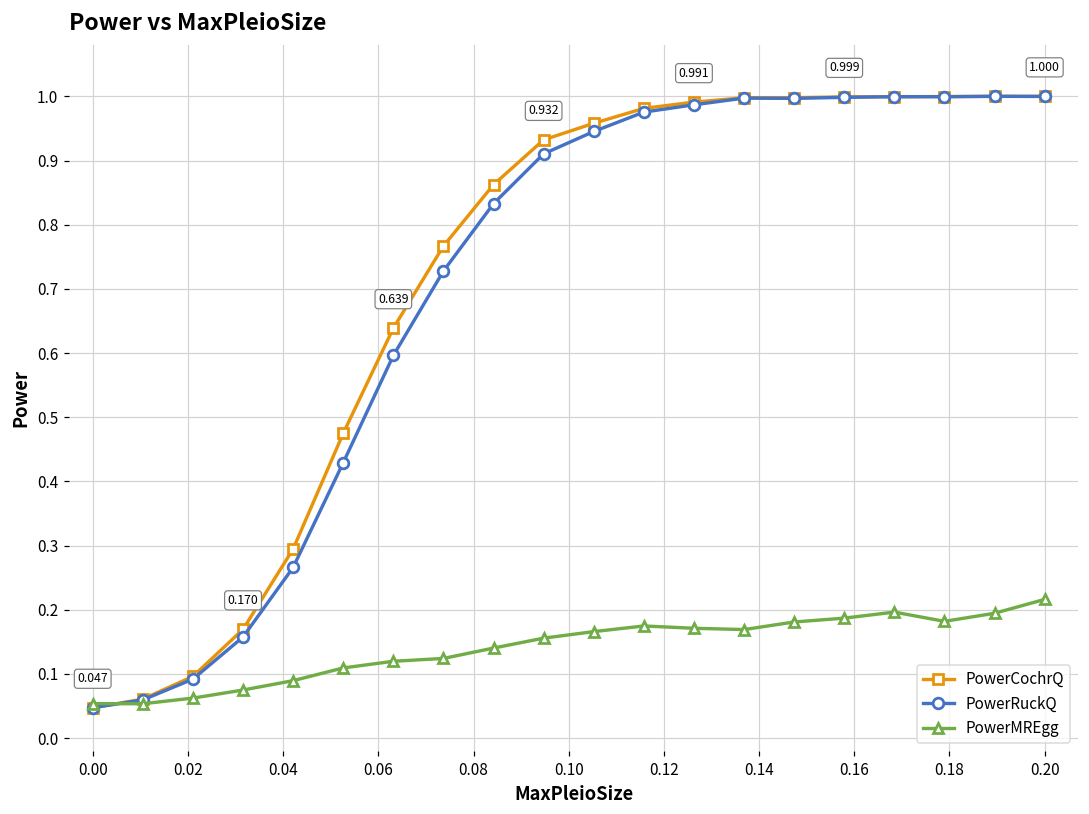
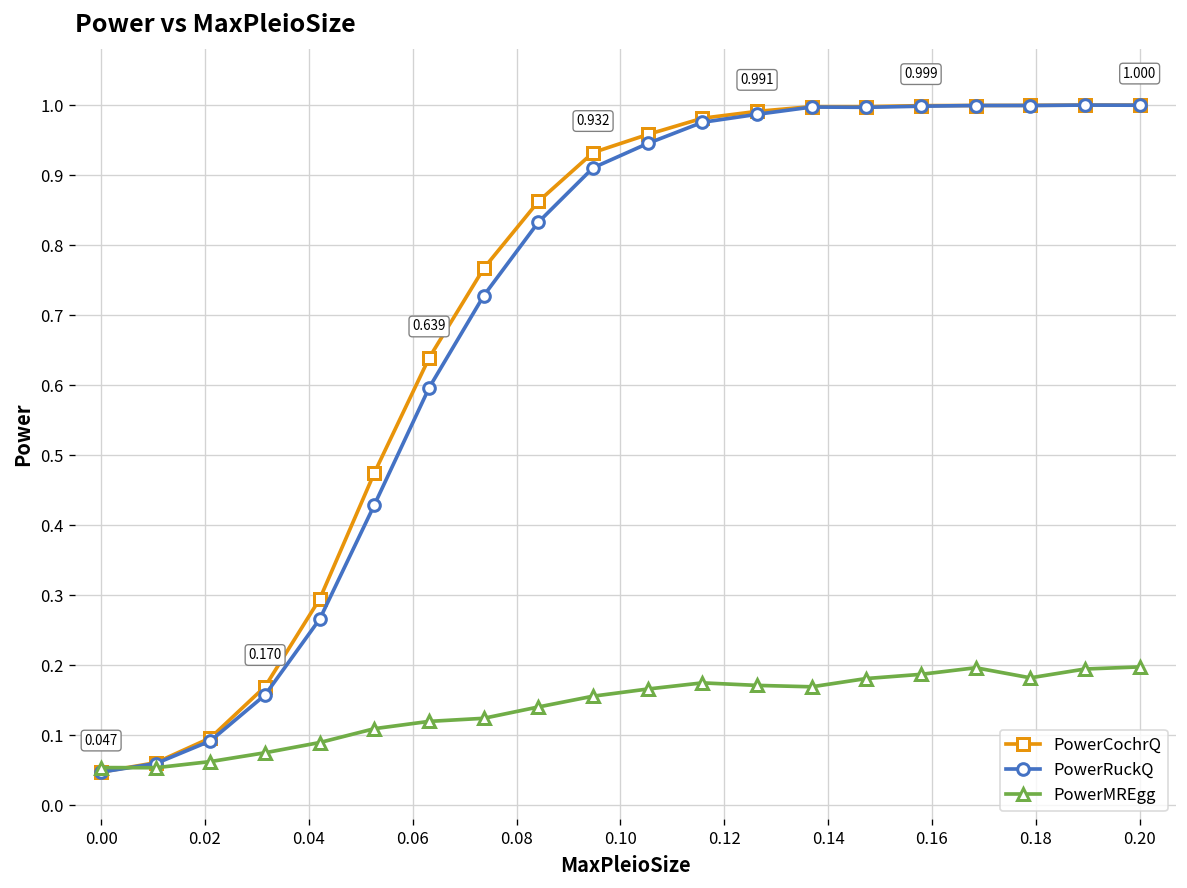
PowerMREgg, 0.20: 0.22 -> 0.20
